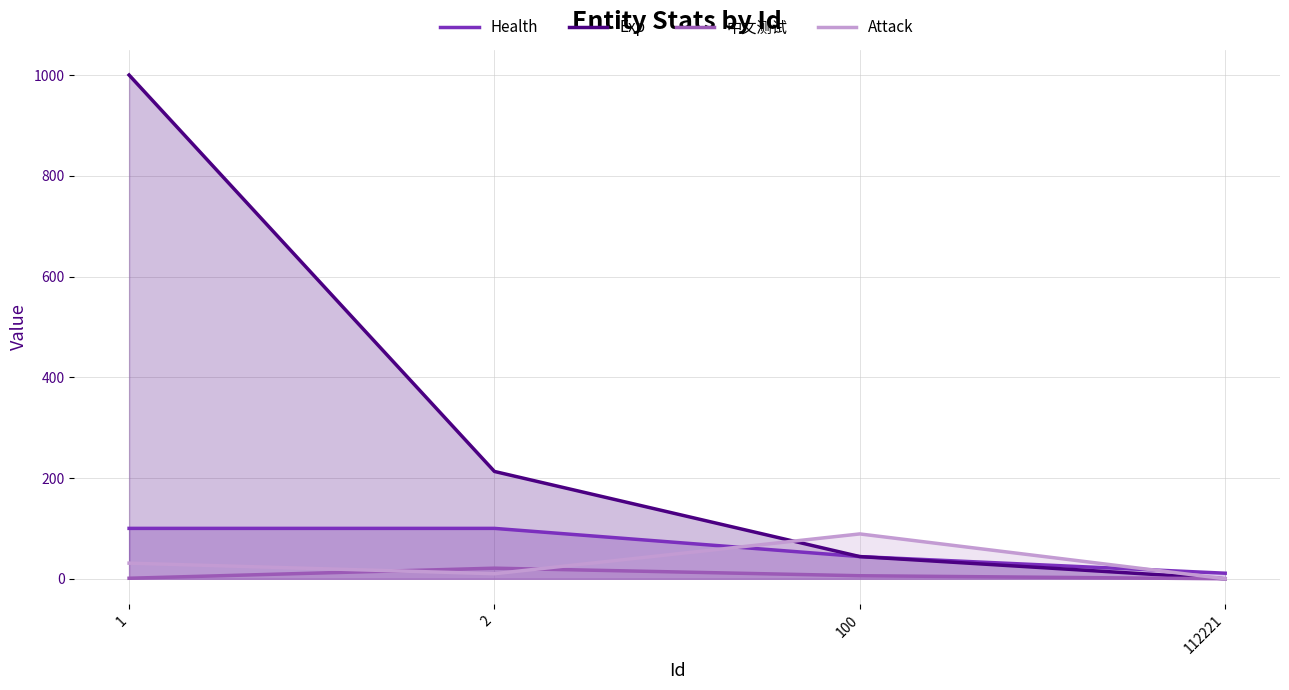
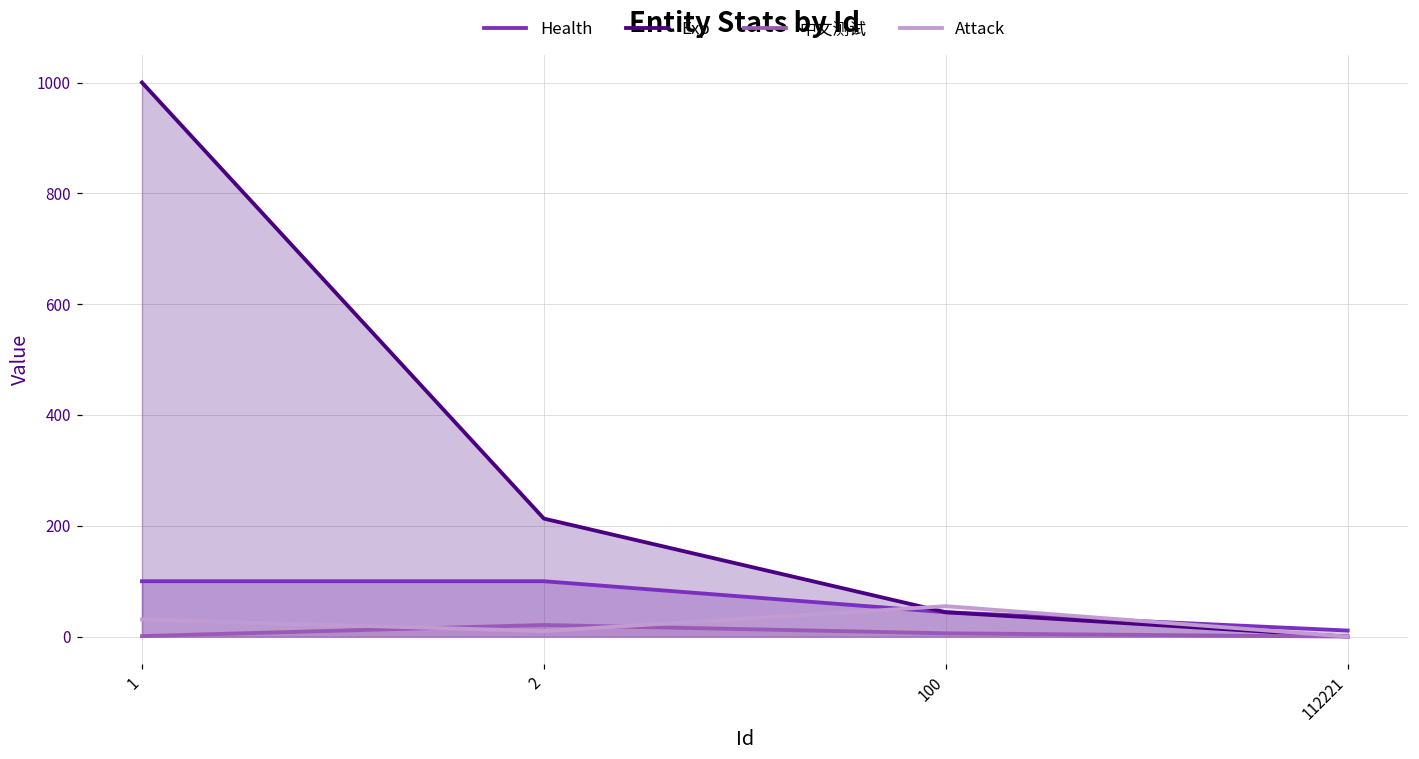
Attack, 100: 90 -> 60
